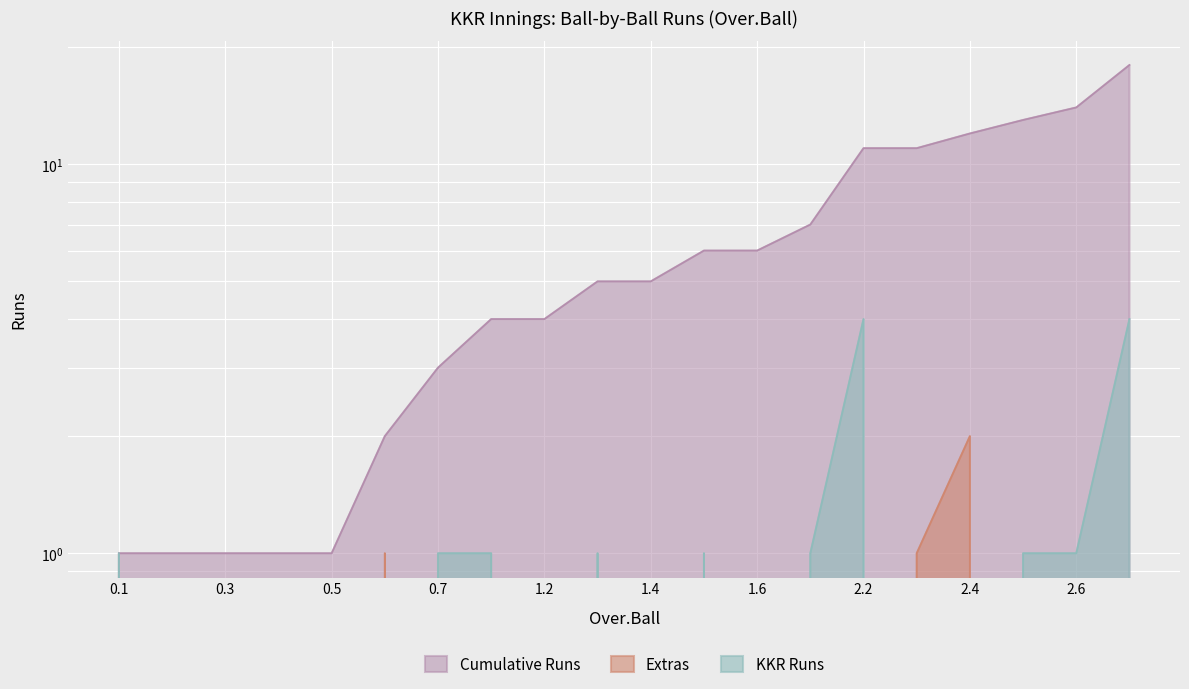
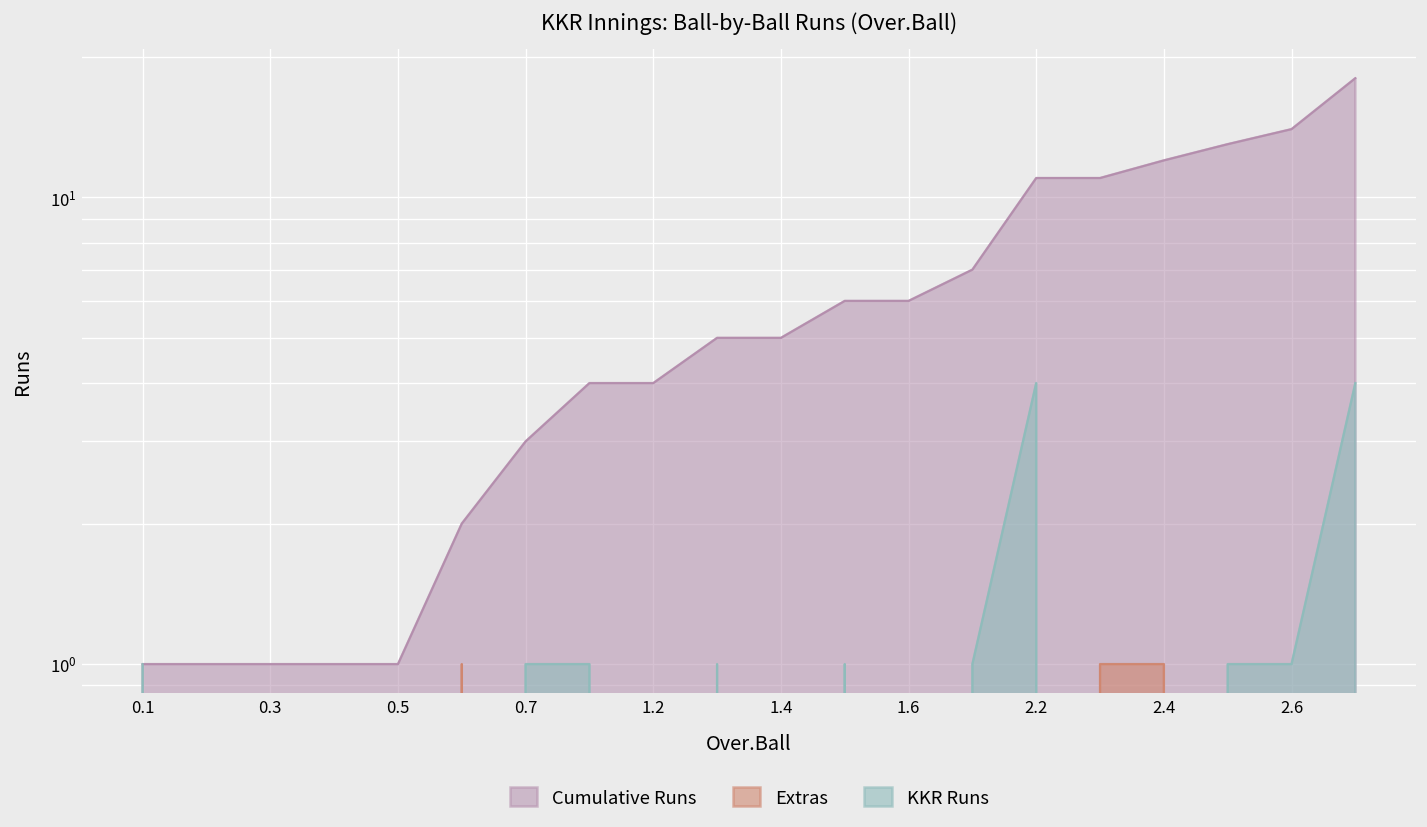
Extras, 2.4: 2 -> 1
